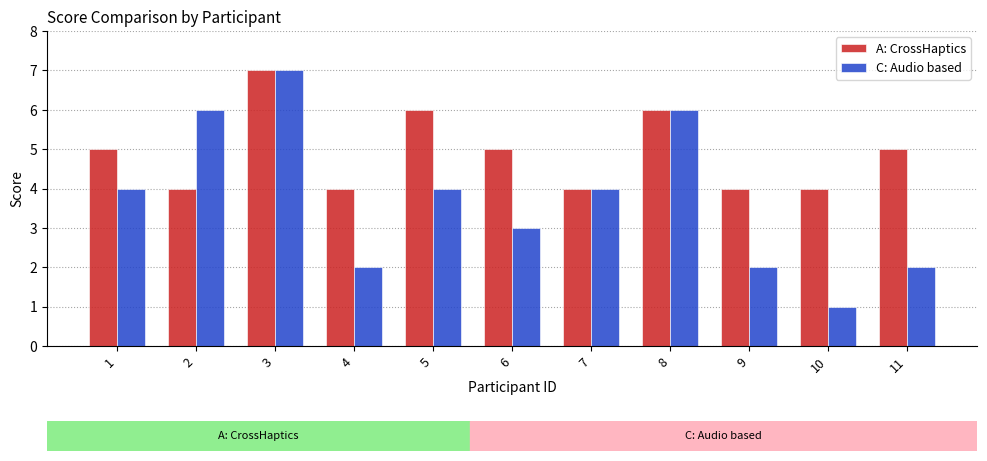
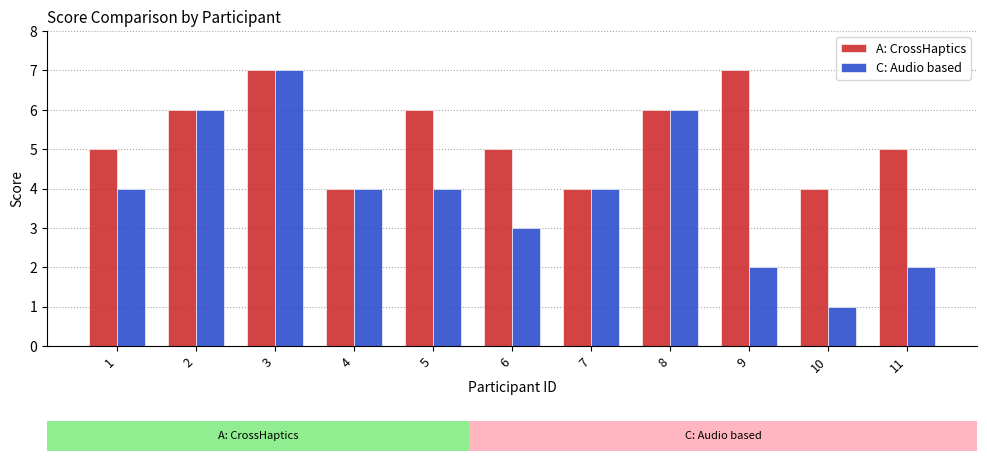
A: CrossHaptics, 2: 4 -> 6
C: Audio based, 4: 2 -> 4
A: CrossHaptics, 9: 4 -> 7
